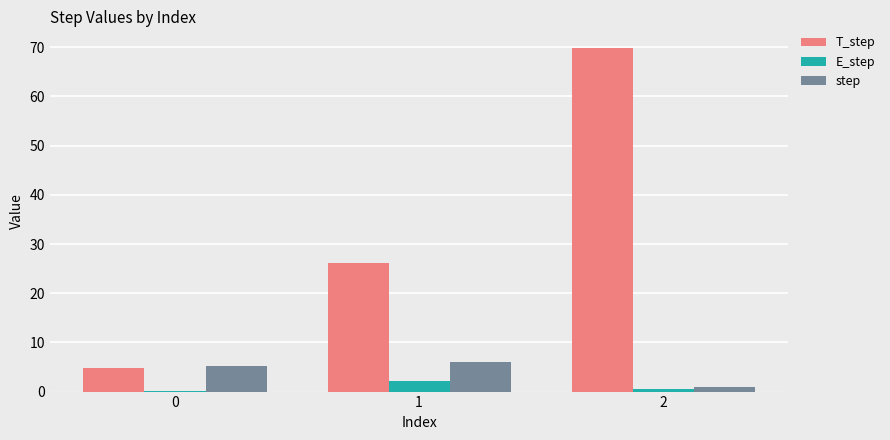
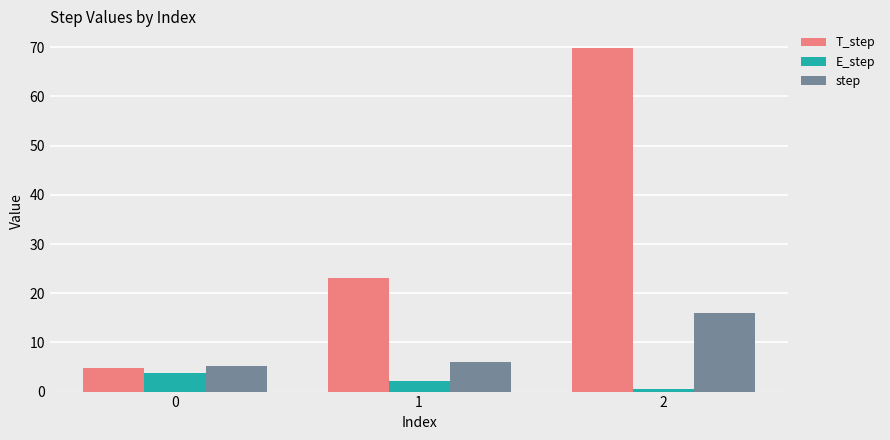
E_step, 0: 0 -> 4
T_step, 1: 26 -> 23
step, 2: 1 -> 16
